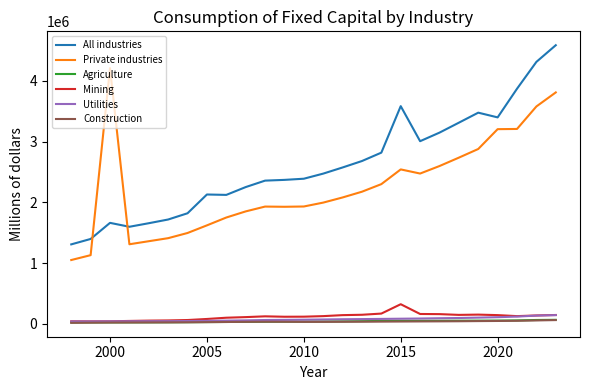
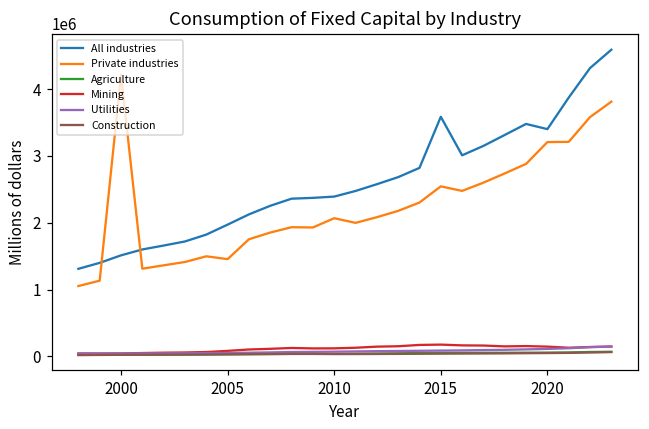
All industries, 2000: 1700000 -> 1500000
All industries, 2005: 2100000 -> 2000000
Private industries, 2005: 1600000 -> 1500000
Private industries, 2010: 1900000 -> 2100000
Mining, 2015: 300000 -> 200000
